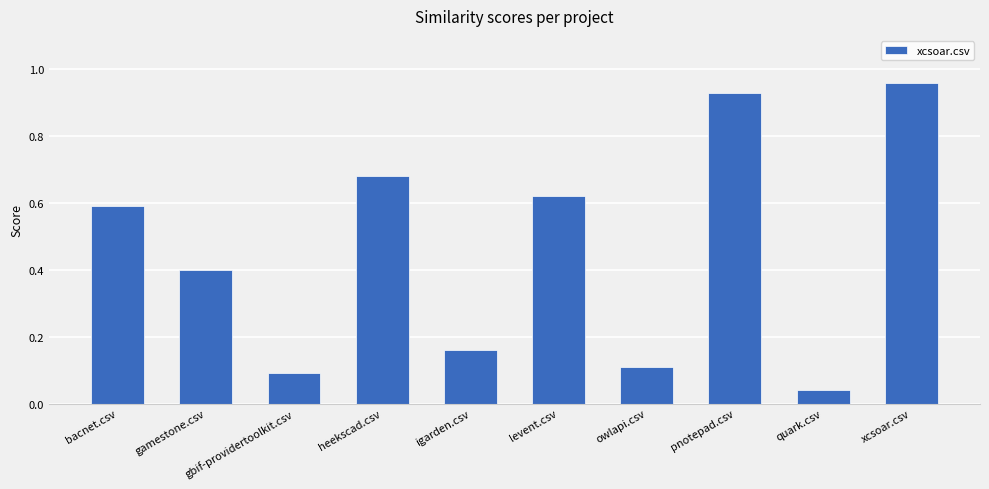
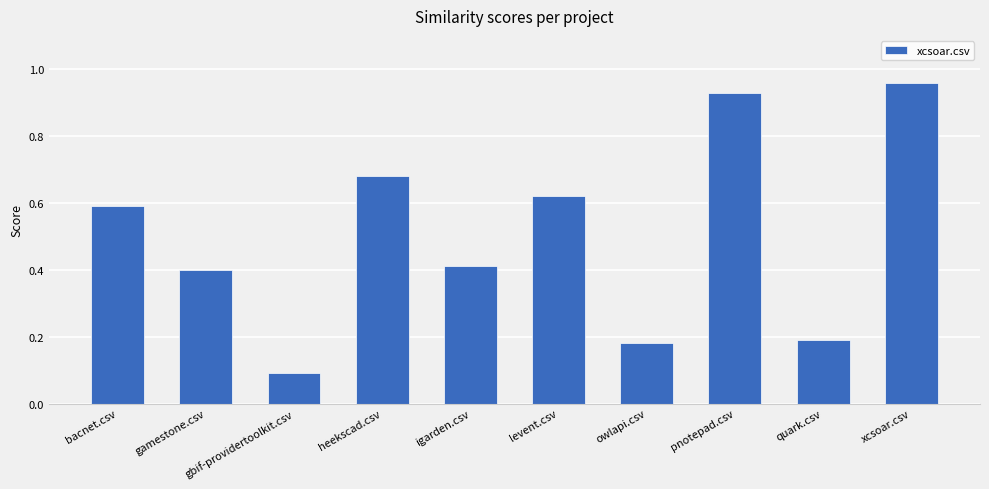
igarden.csv: 0.16 -> 0.41
owlapi.csv: 0.11 -> 0.18
quark.csv: 0.04 -> 0.19
